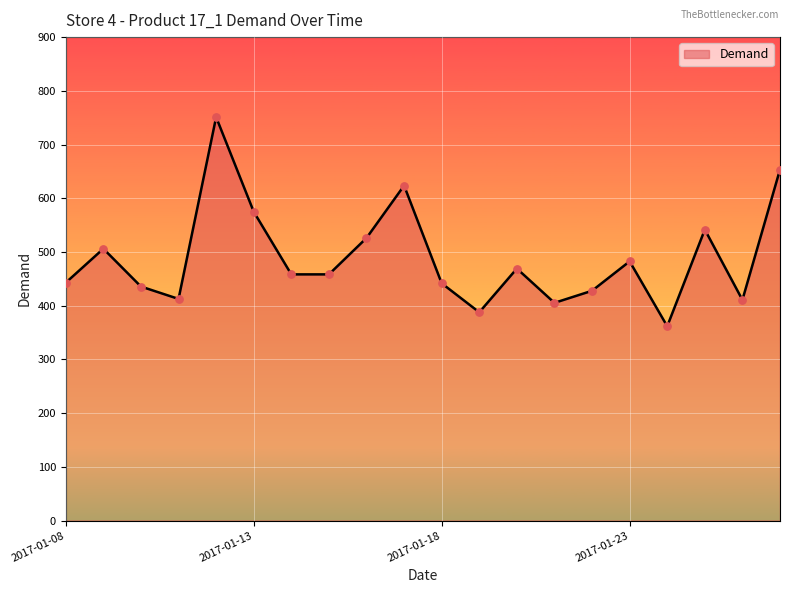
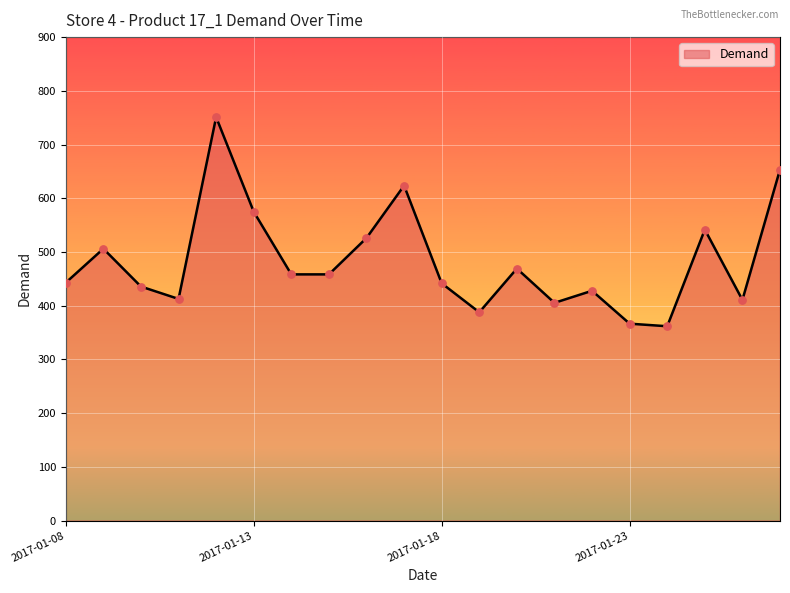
2017-01-23: 480 -> 370
